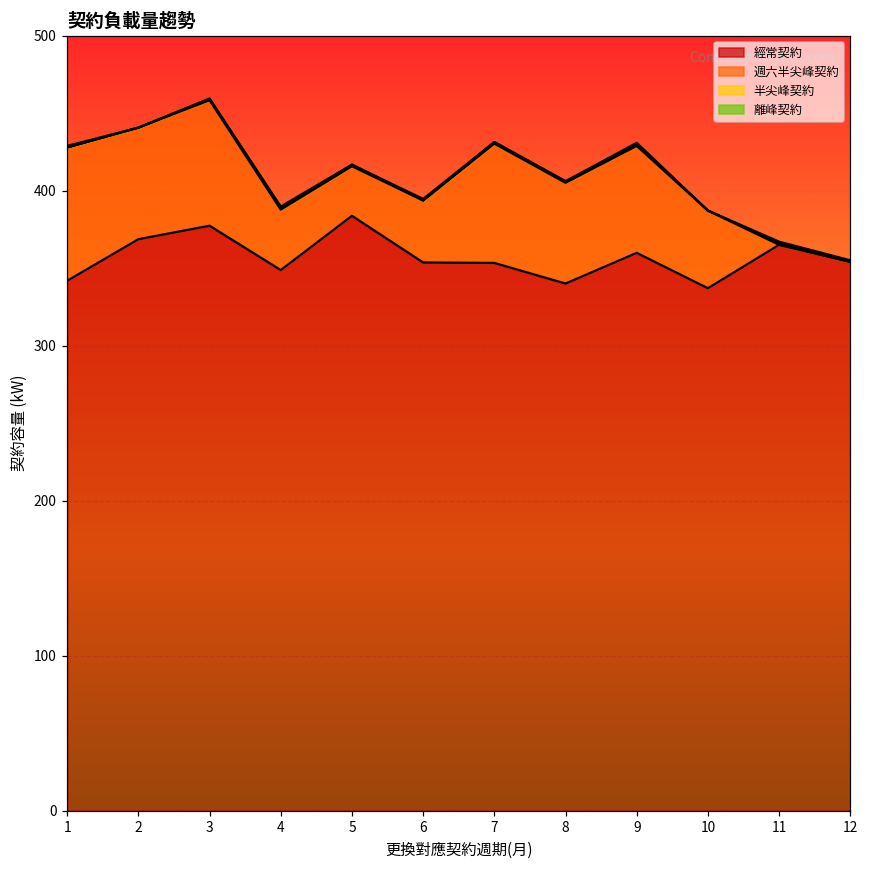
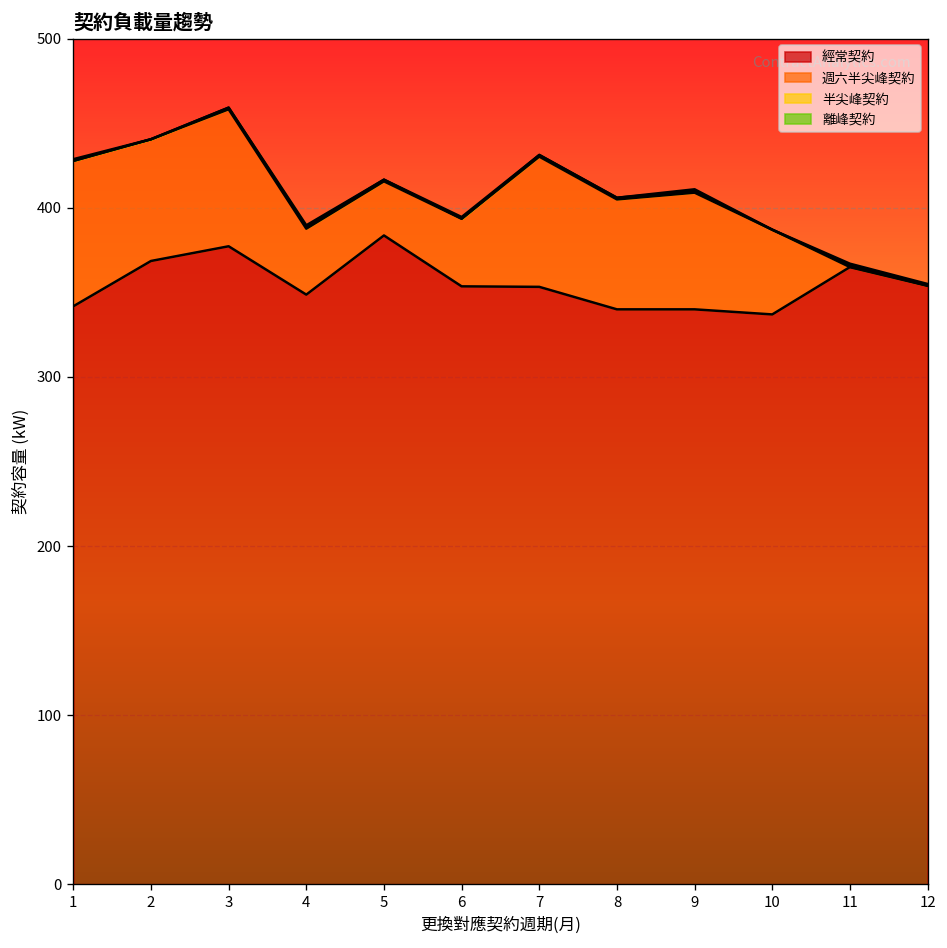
經常契約, 9: 360 -> 340
